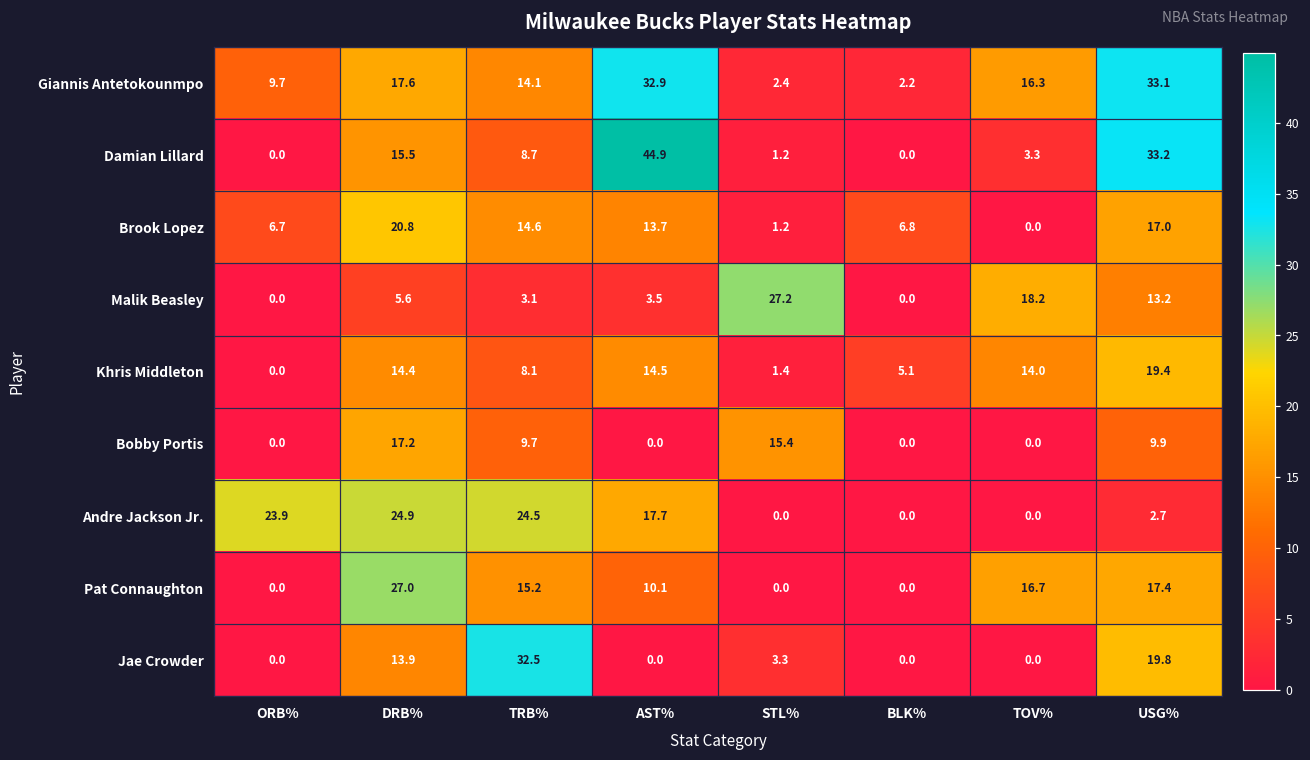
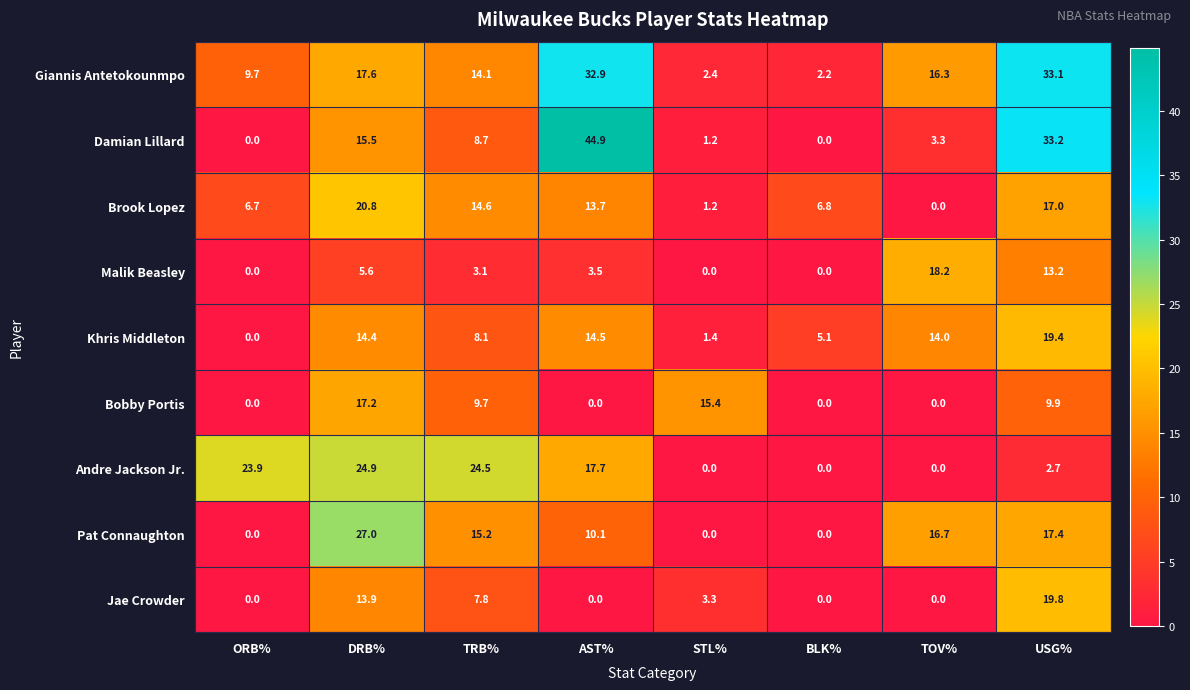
Malik Beasley, STL%: 27.2 -> 0.0
Jae Crowder, TRB%: 32.5 -> 7.8
